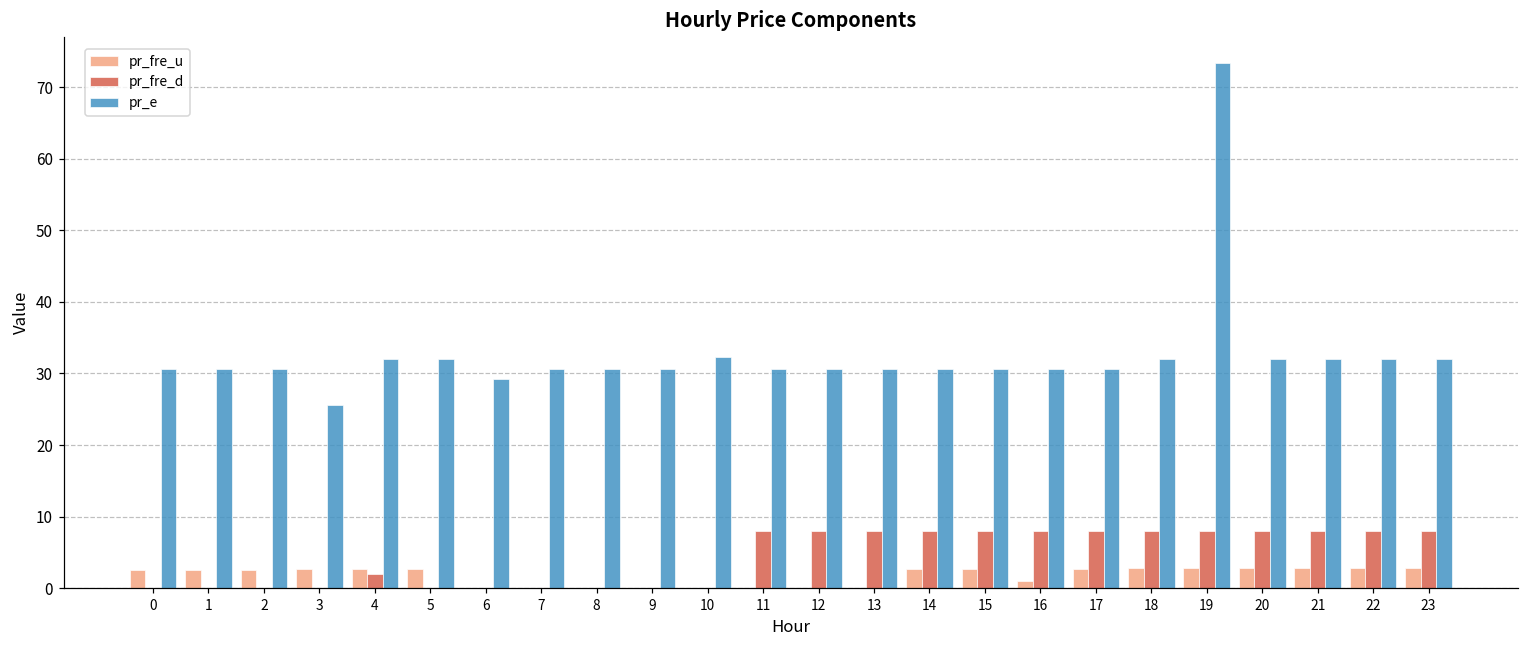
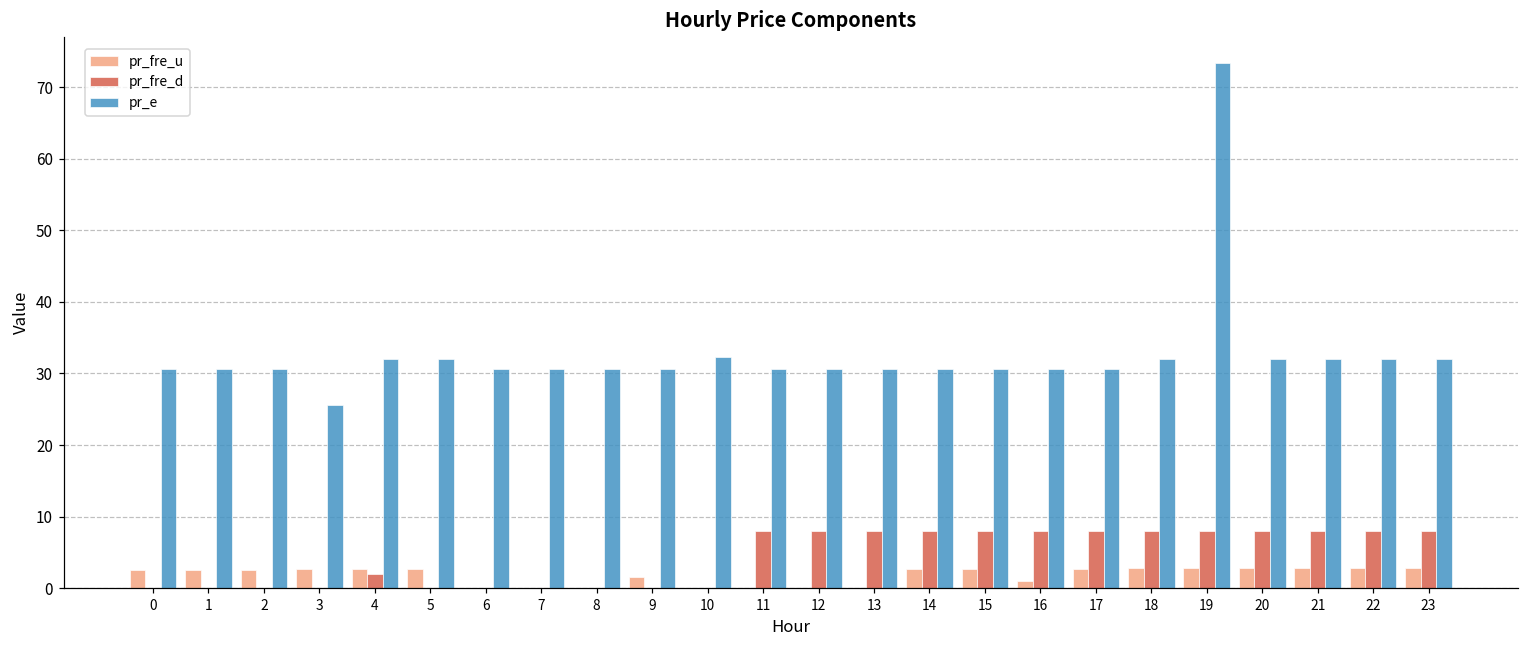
pr_e, 6: 29 -> 31
pr_fre_u, 9: 0 -> 2
